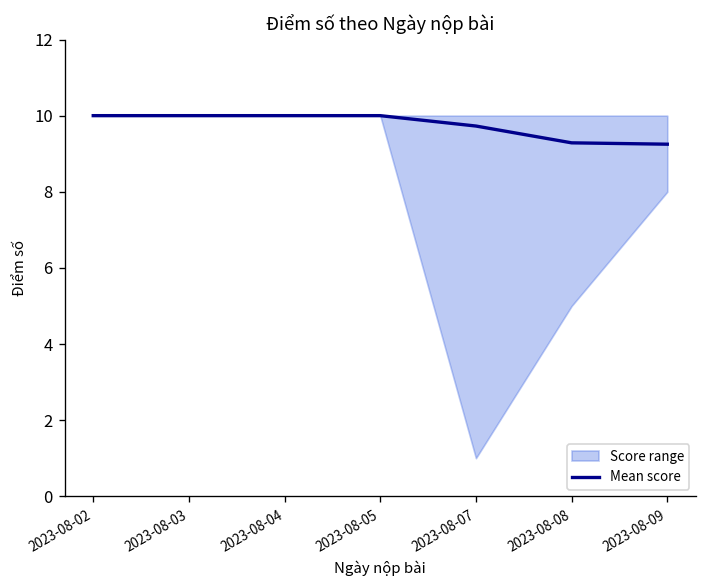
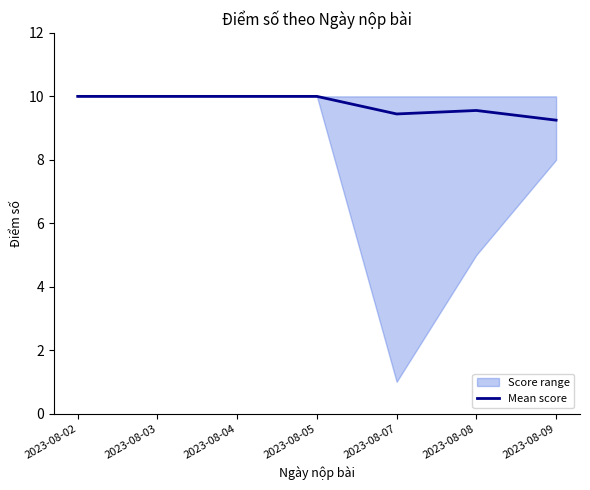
Mean score, 2023-08-07: 9.7 -> 9.4
Mean score, 2023-08-08: 9.3 -> 9.6
